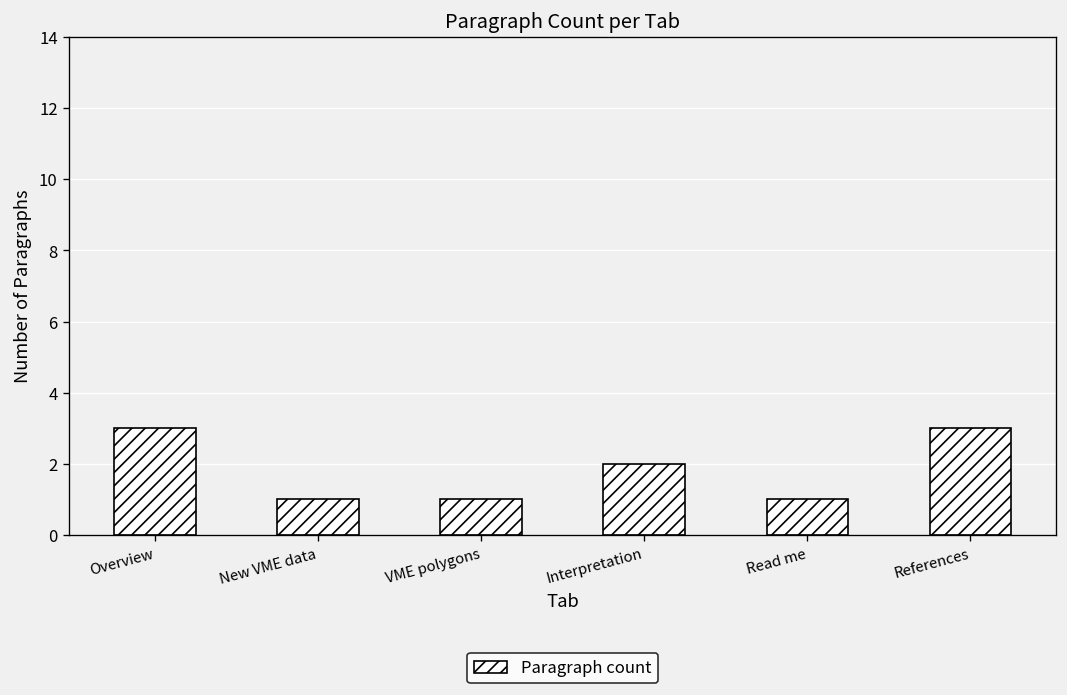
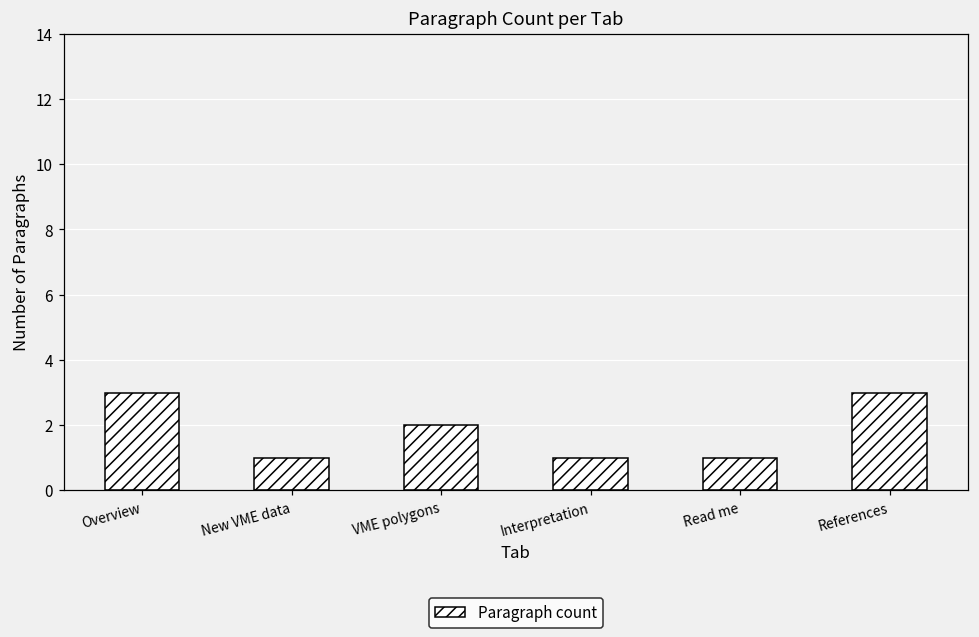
VME polygons: 1 -> 2
Interpretation: 2 -> 1
